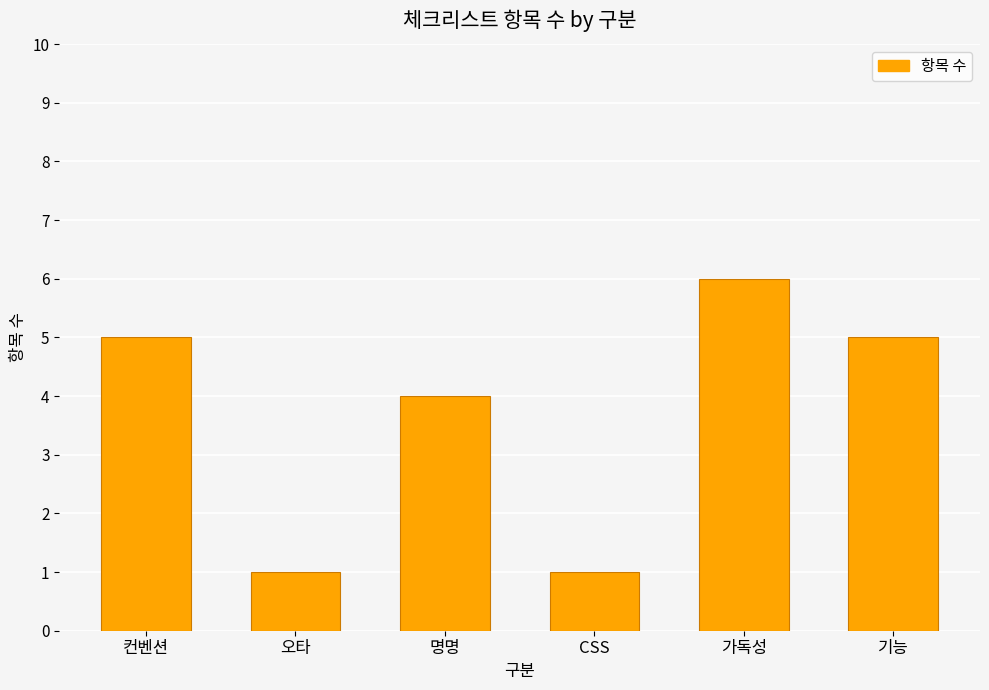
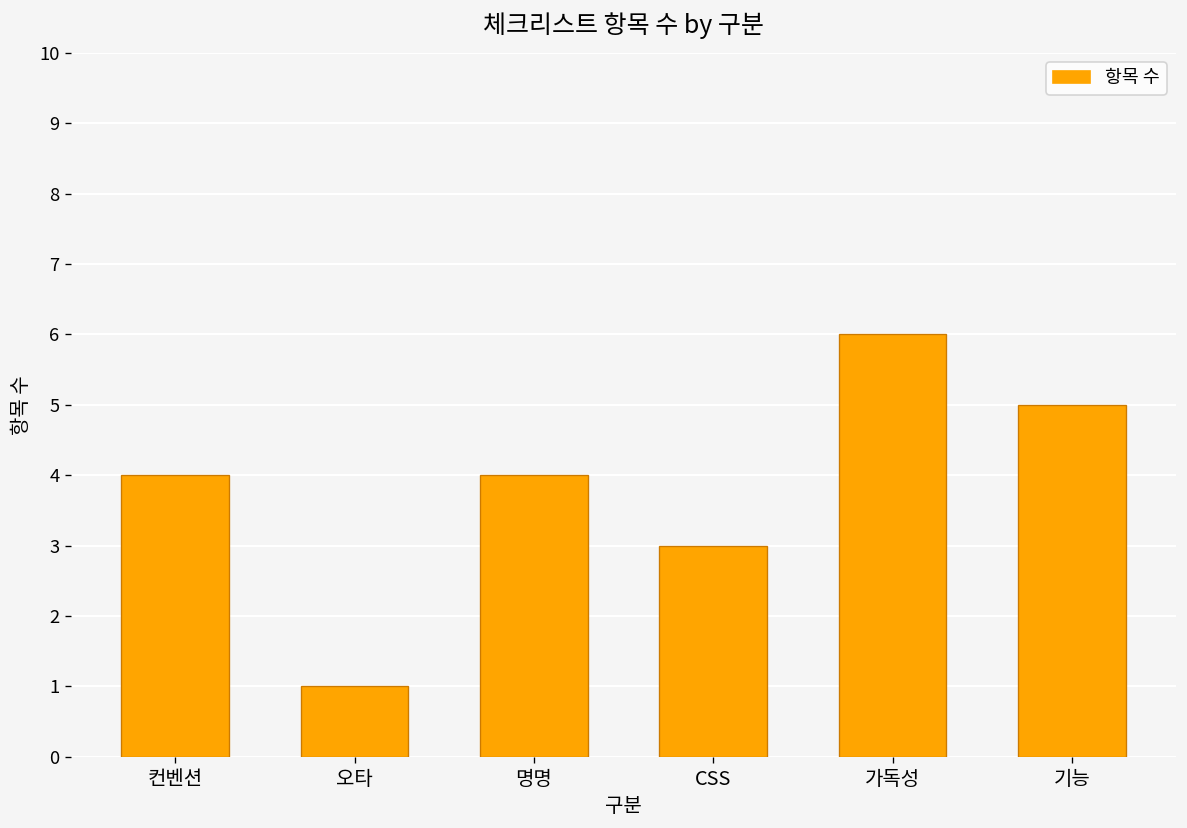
컨벤션: 5 -> 4
CSS: 1 -> 3
